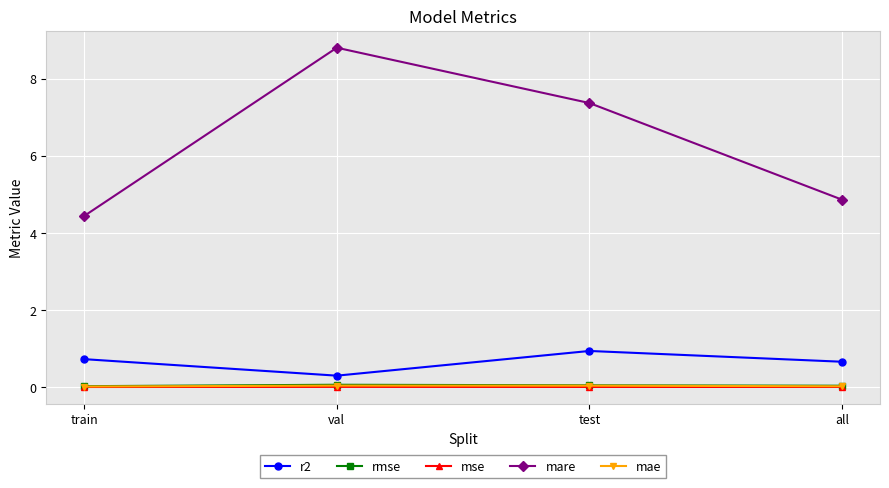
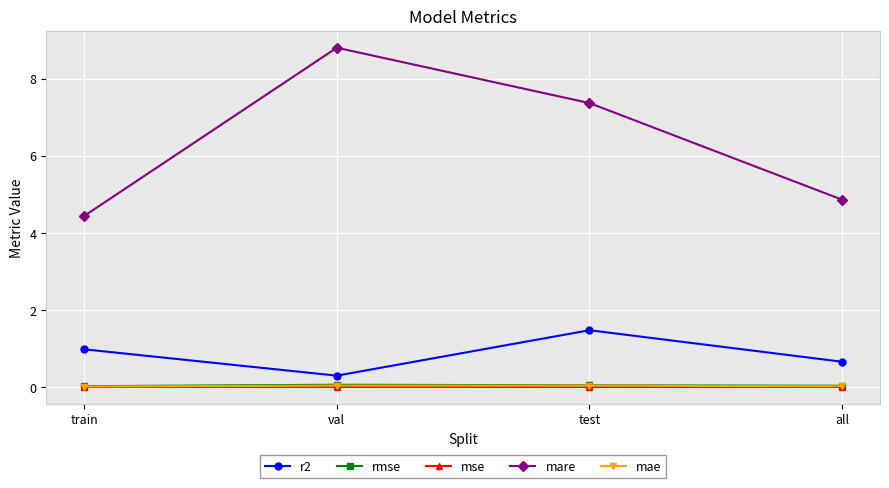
r2, train: 0.7 -> 1.0
r2, test: 0.9 -> 1.5
